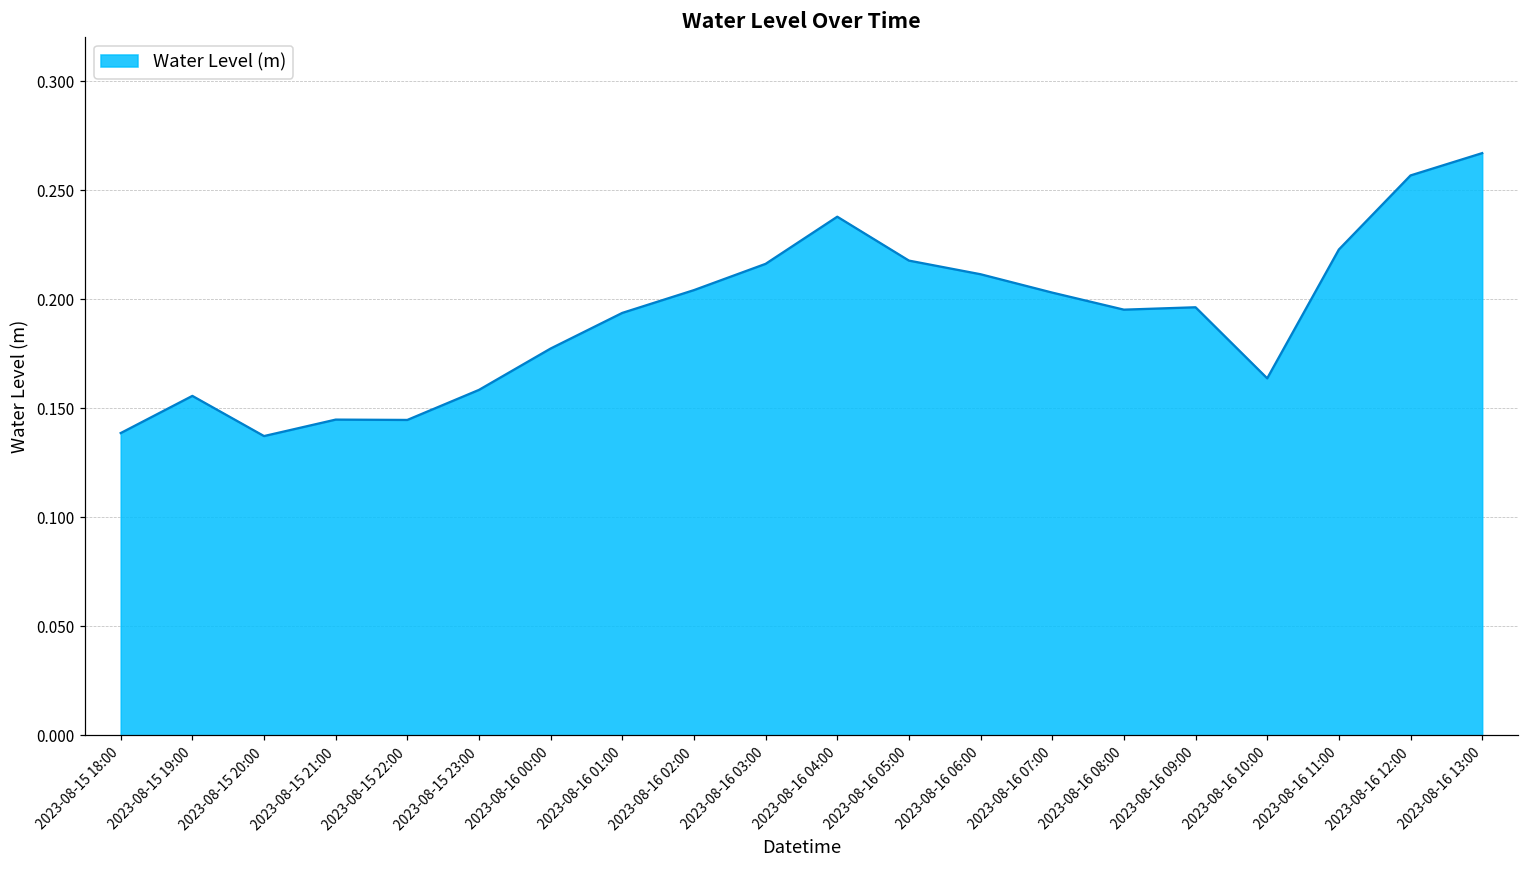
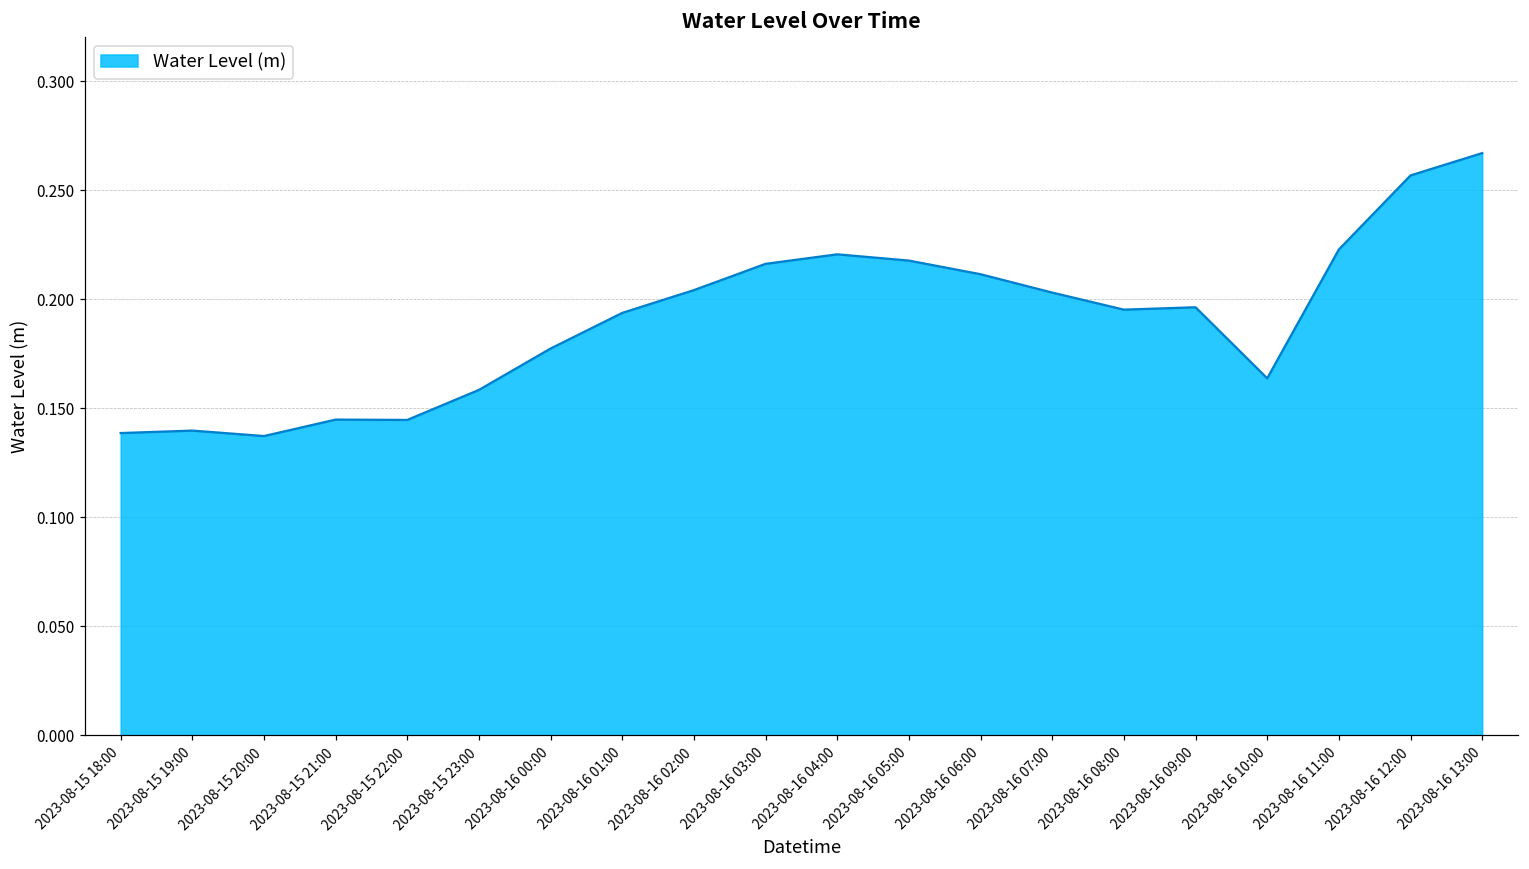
2023-08-15 19:00: 0.156 -> 0.140
2023-08-16 04:00: 0.238 -> 0.221
